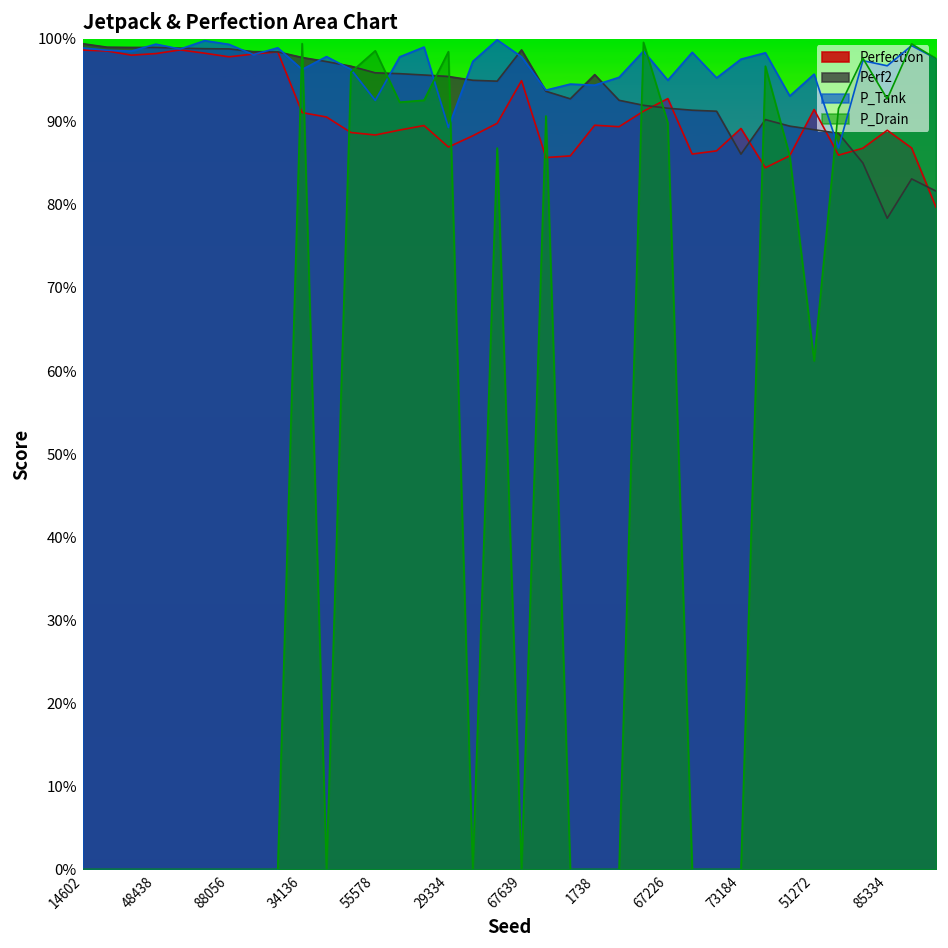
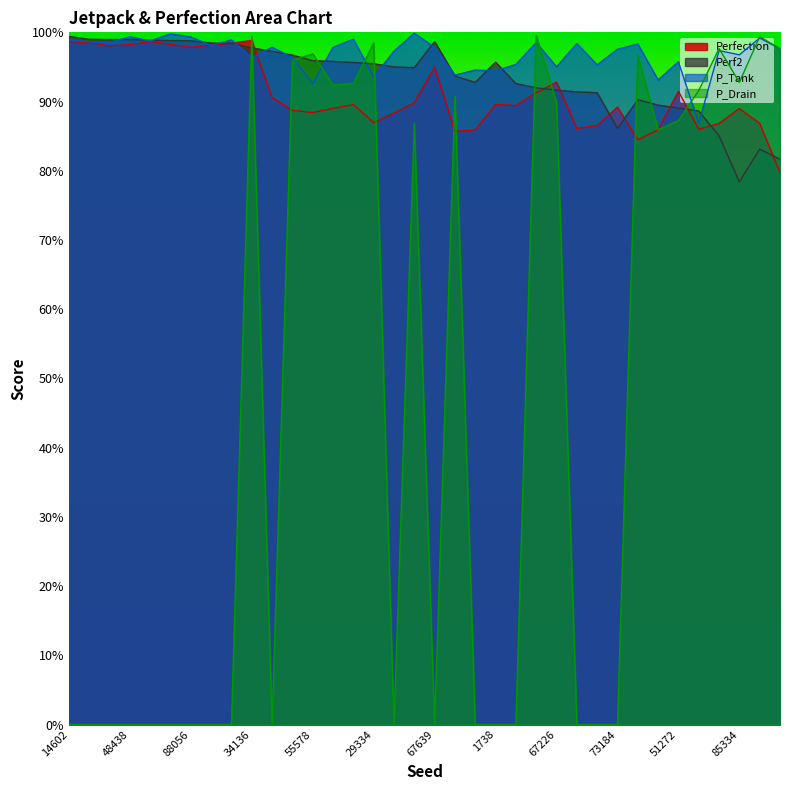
Perfection, 34136: 91% -> 99%
P_Drain, 55578: 99% -> 97%
P_Tank, 29334: 89% -> 94%
P_Drain, 51272: 61% -> 87%
